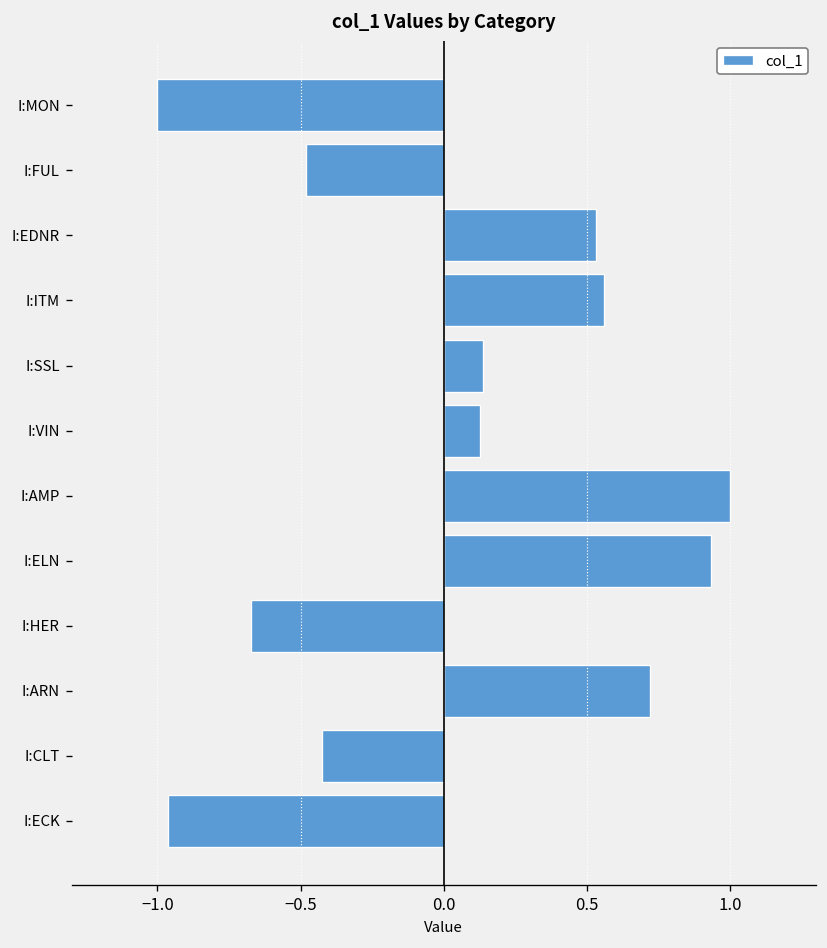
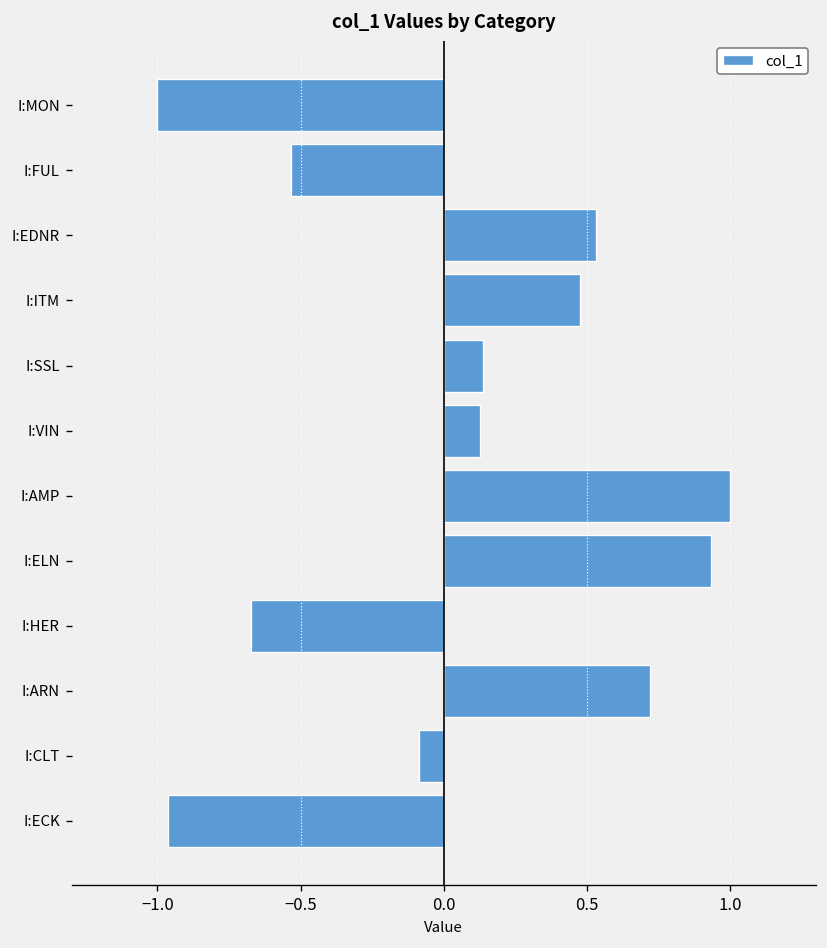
I:FUL: -0.48 -> -0.53
I:ITM: 0.56 -> 0.48
I:CLT: -0.42 -> -0.08
